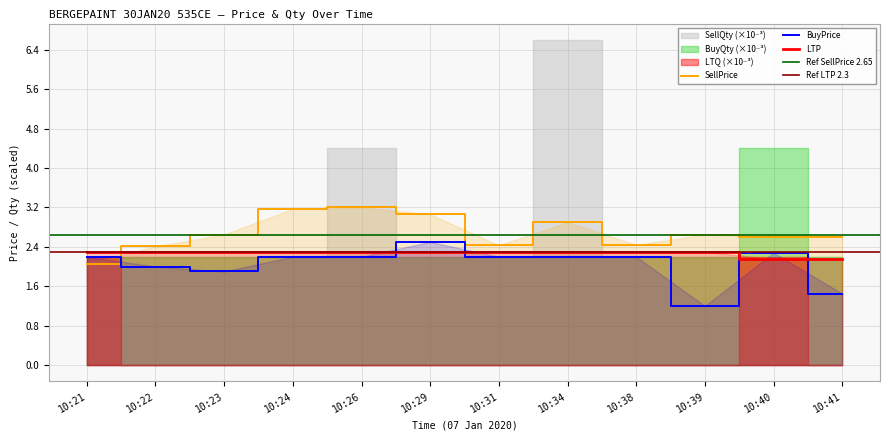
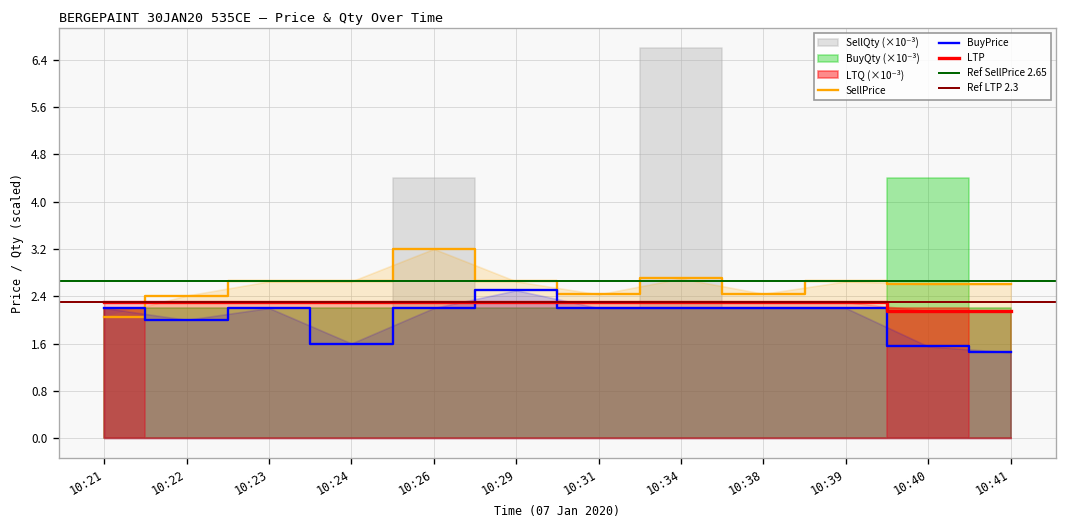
BuyPrice, 10:23: 1.9 -> 2.2
SellPrice, 10:24: 3.2 -> 2.7
BuyPrice, 10:24: 2.2 -> 1.6
SellPrice, 10:29: 3.1 -> 2.7
SellPrice, 10:34: 2.9 -> 2.7
BuyPrice, 10:39: 1.2 -> 2.2
BuyPrice, 10:40: 2.3 -> 1.6
